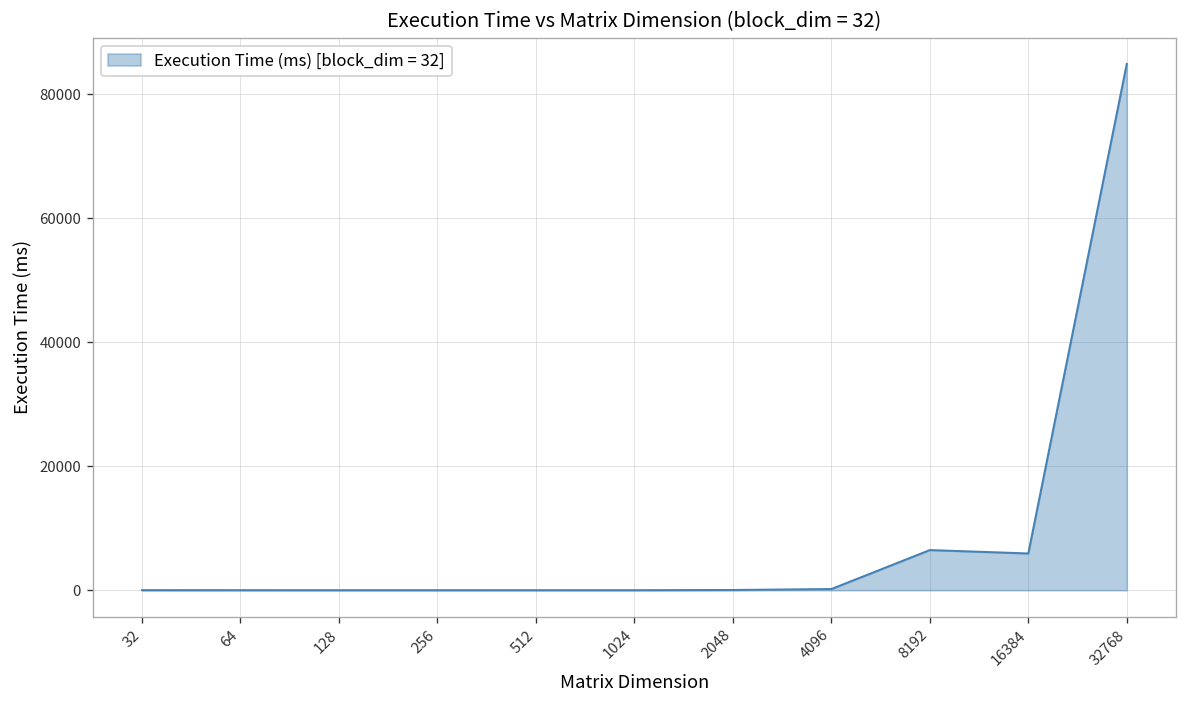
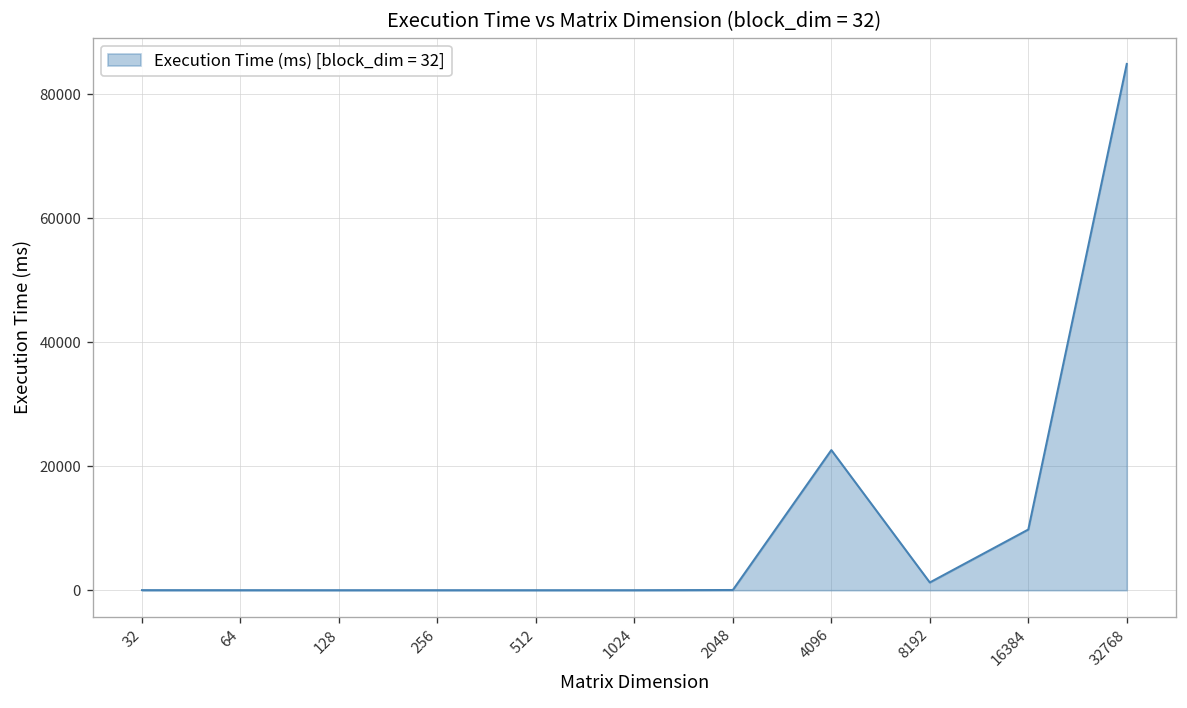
4096: 0 -> 23000
8192: 6000 -> 1000
16384: 6000 -> 10000
